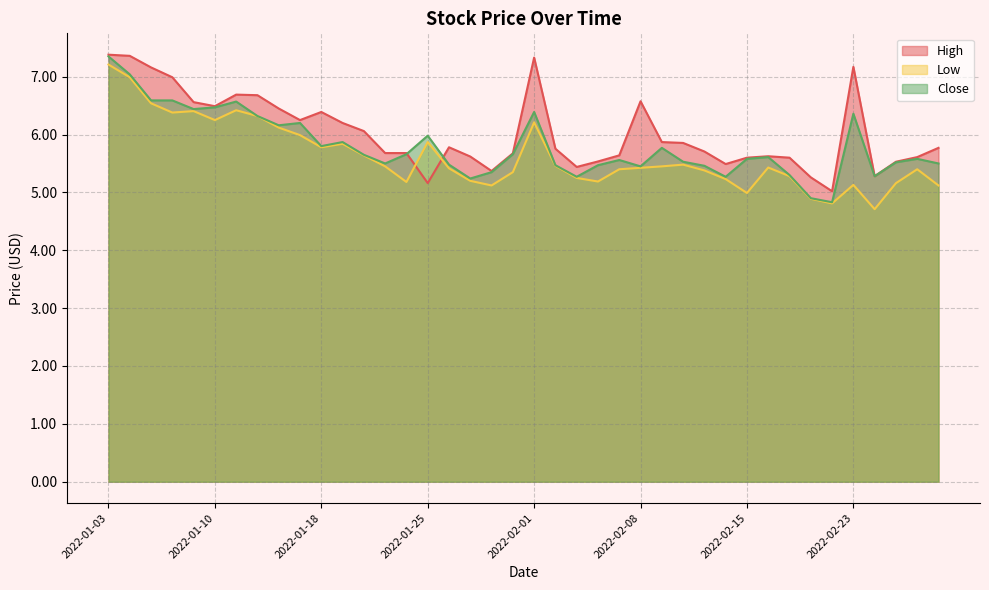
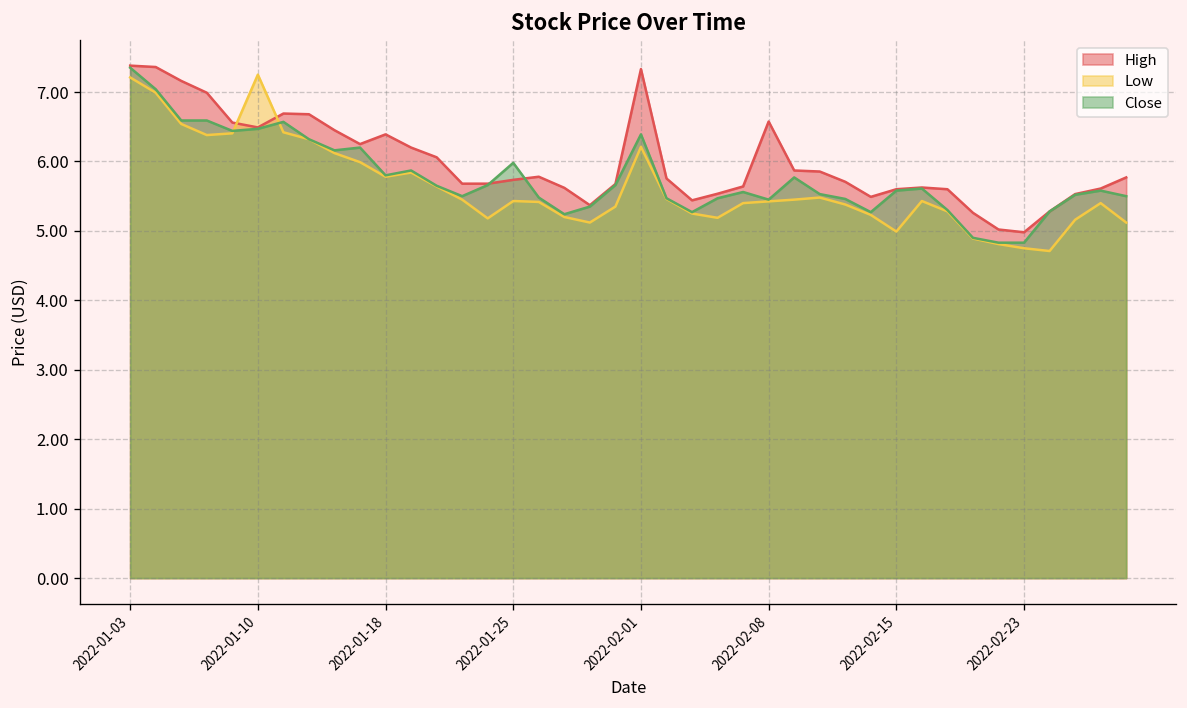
Low, 2022-01-10: 6.3 -> 7.3
High, 2022-01-25: 5.2 -> 5.7
Low, 2022-01-25: 5.9 -> 5.4
High, 2022-02-23: 7.2 -> 5.0
Low, 2022-02-23: 5.1 -> 4.8
Close, 2022-02-23: 6.4 -> 4.8
